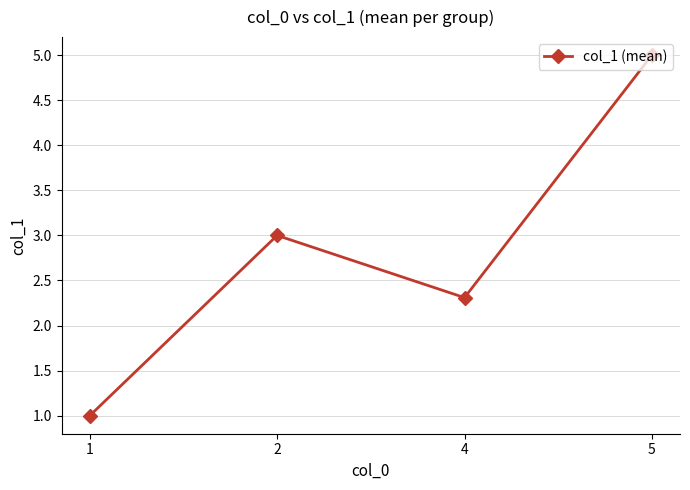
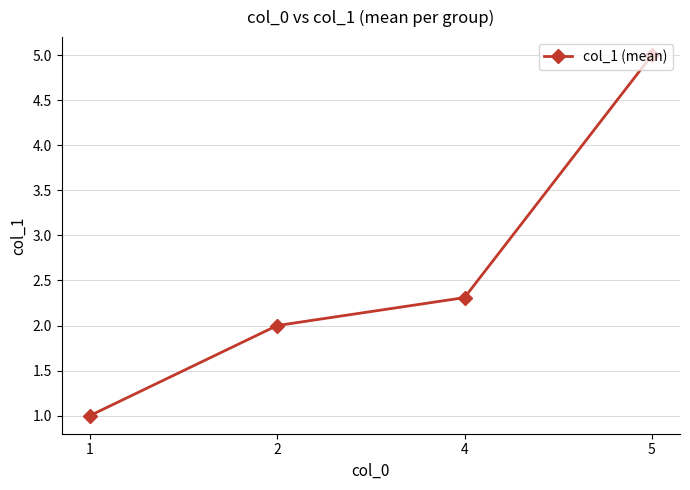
2: 3 -> 2
